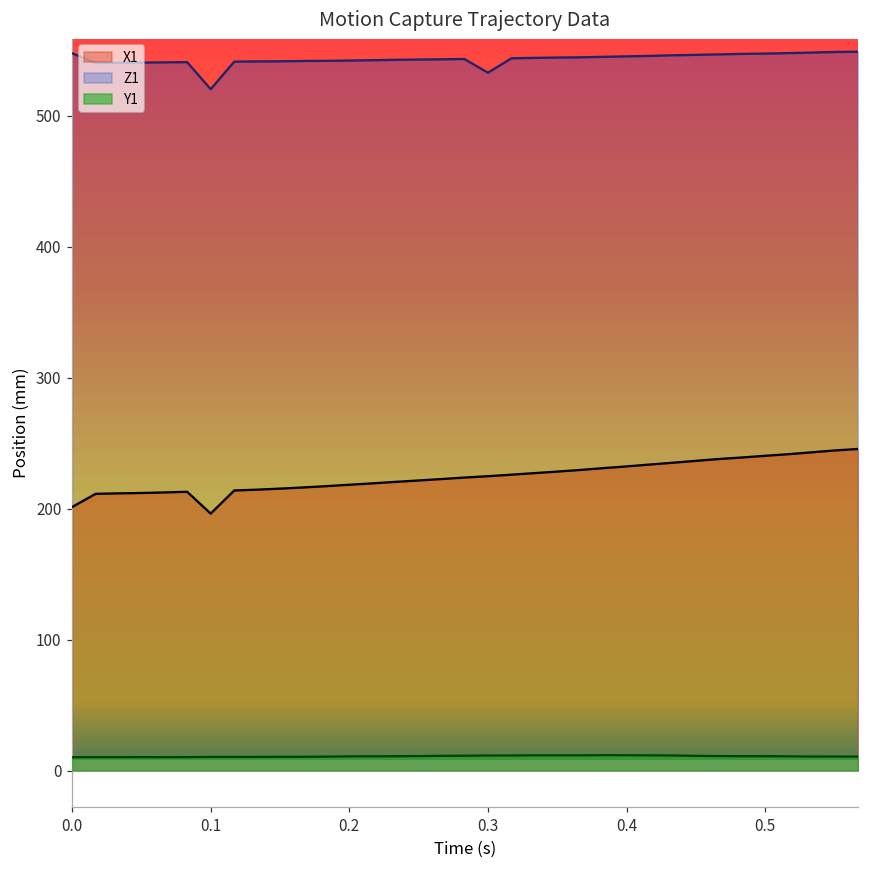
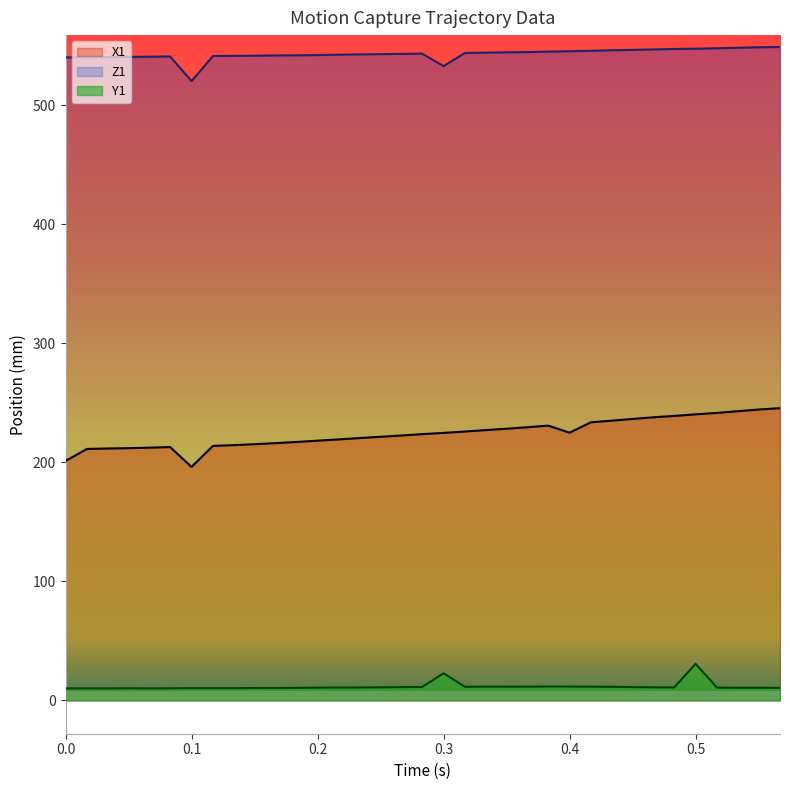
Z1, 0.0: 548 -> 540
Y1, 0.3: 11 -> 23
X1, 0.4: 232 -> 225
Y1, 0.5: 11 -> 31
